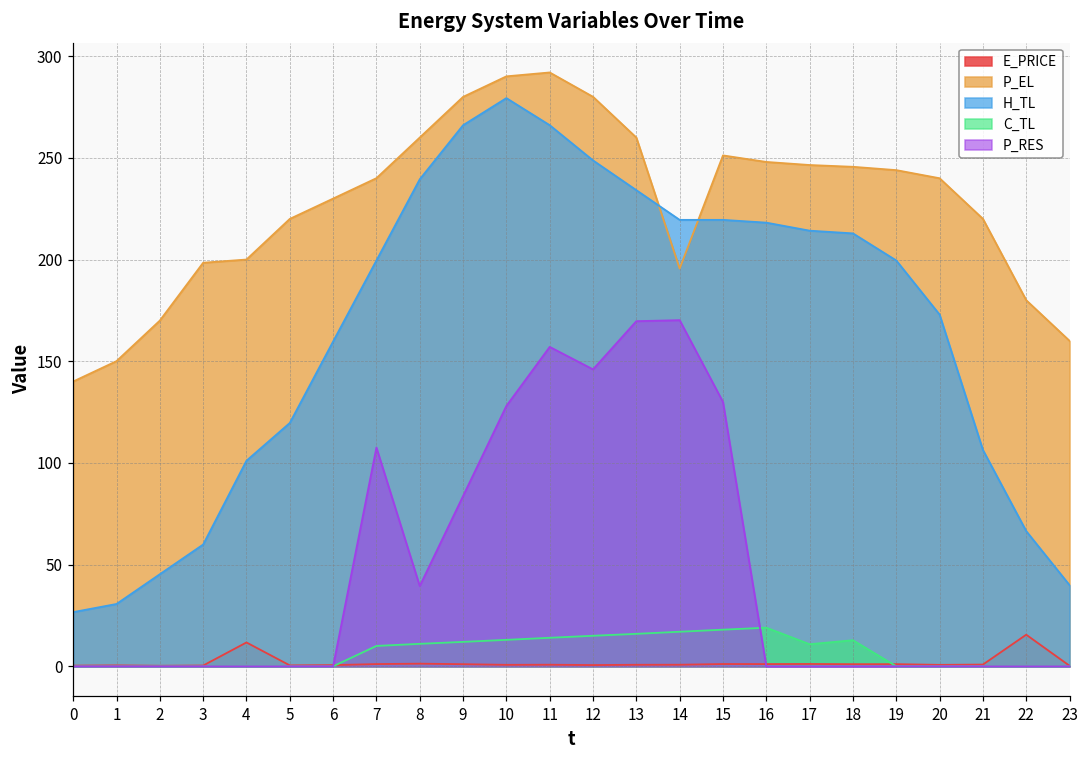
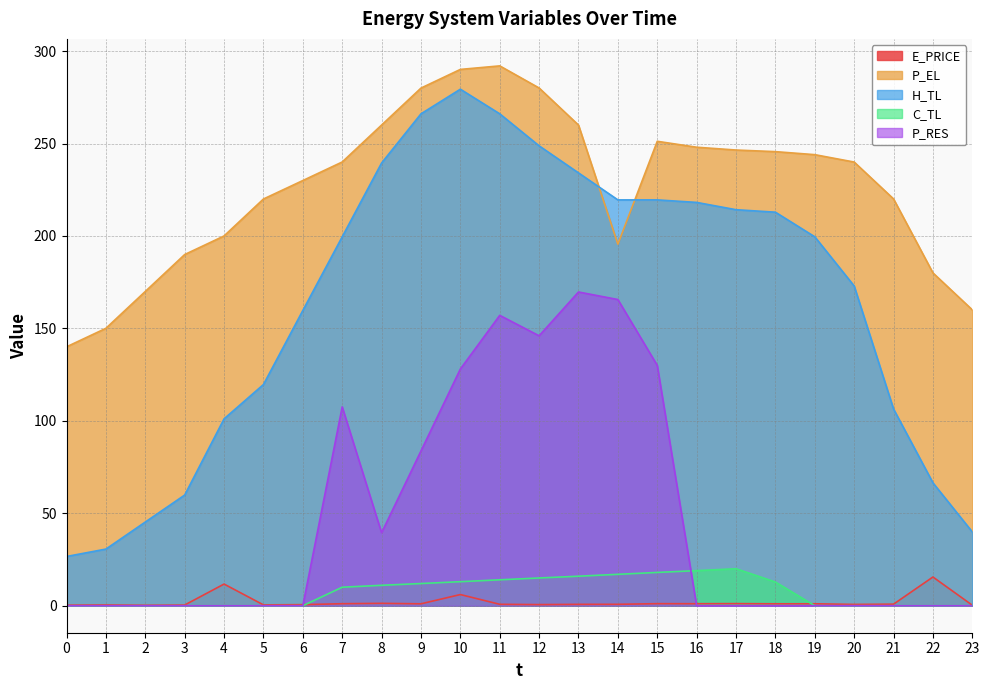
P_EL, 3: 198 -> 190
E_PRICE, 10: 1 -> 6
P_RES, 14: 170 -> 166
C_TL, 17: 11 -> 20
